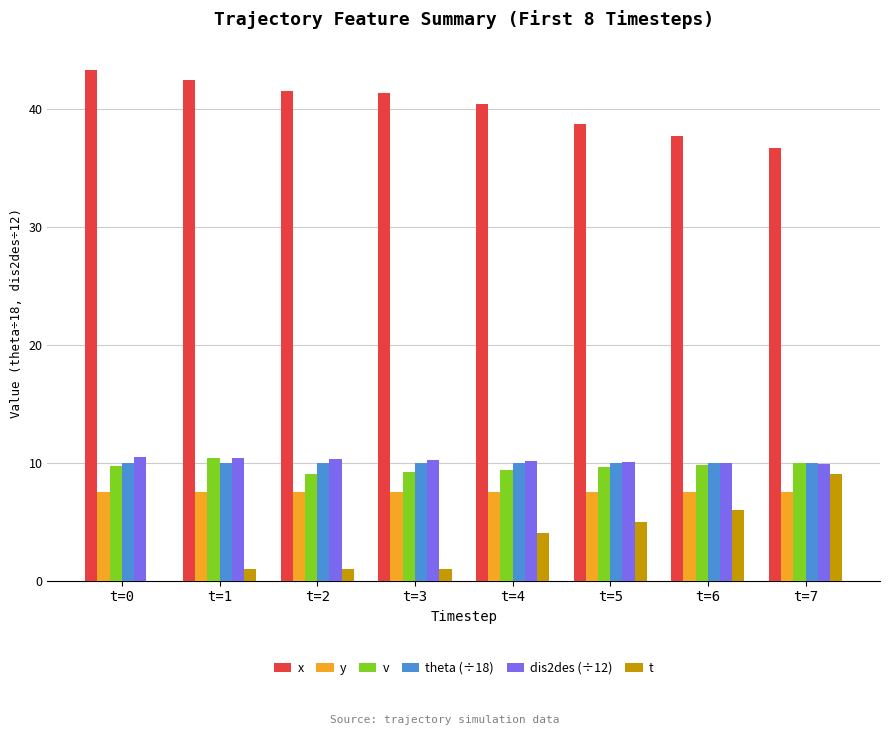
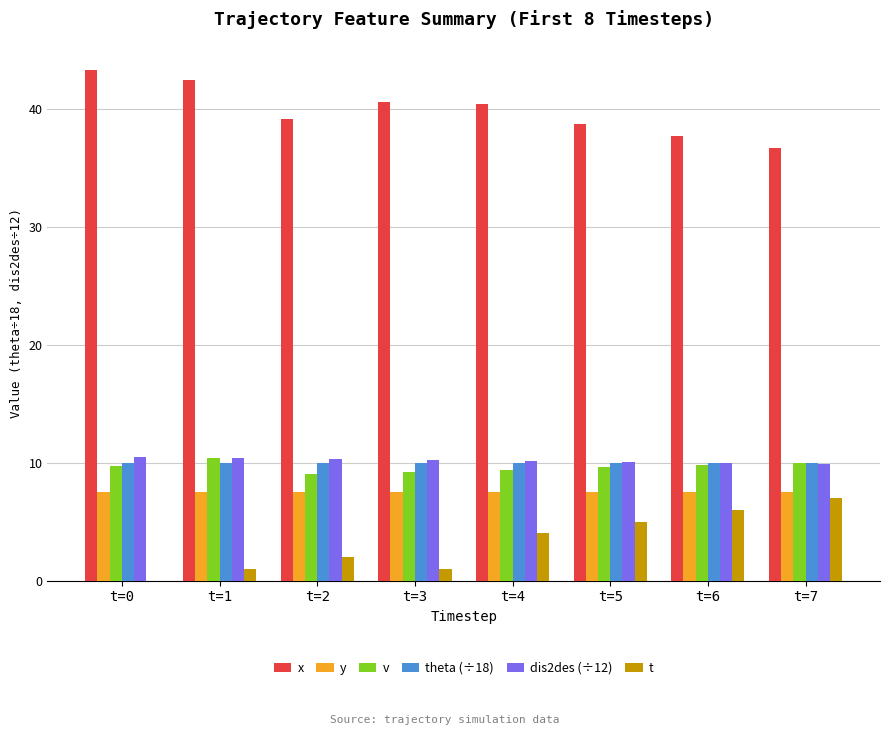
x, t=2: 41.5 -> 39.1
t, t=2: 1 -> 2
x, t=3: 41.3 -> 40.6
t, t=7: 9 -> 7
